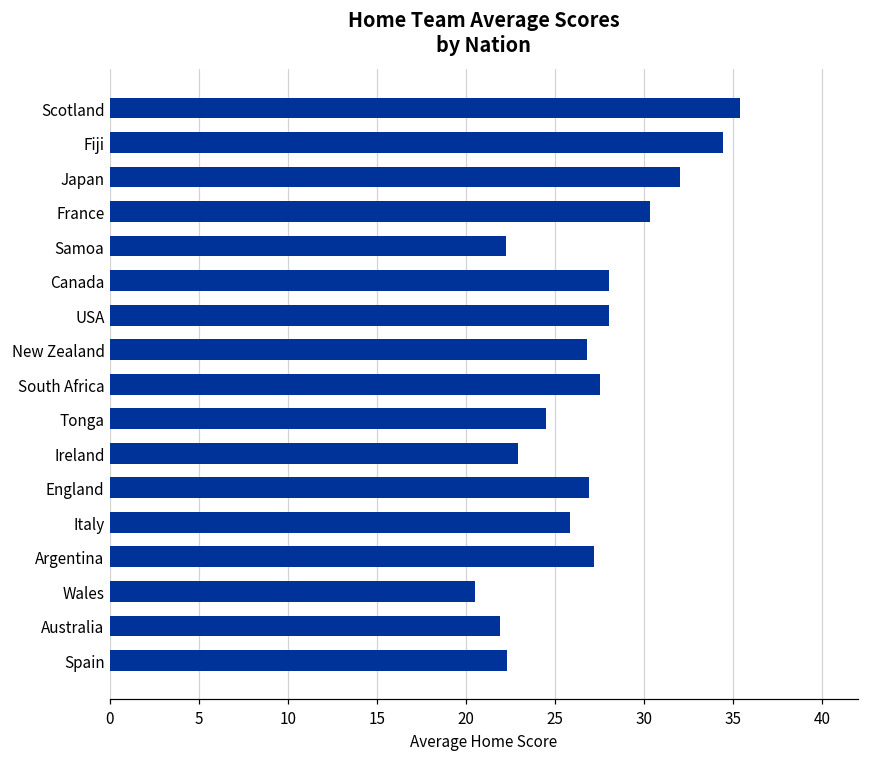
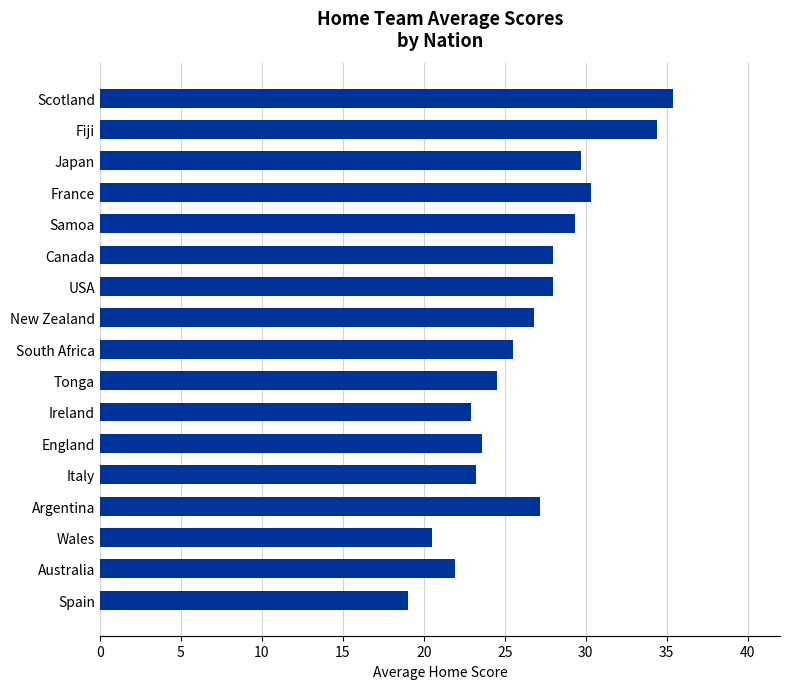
Japan: 32.0 -> 29.7
Samoa: 22.3 -> 29.3
South Africa: 27.5 -> 25.5
England: 26.9 -> 23.6
Italy: 25.8 -> 23.3
Spain: 22.3 -> 19.0
